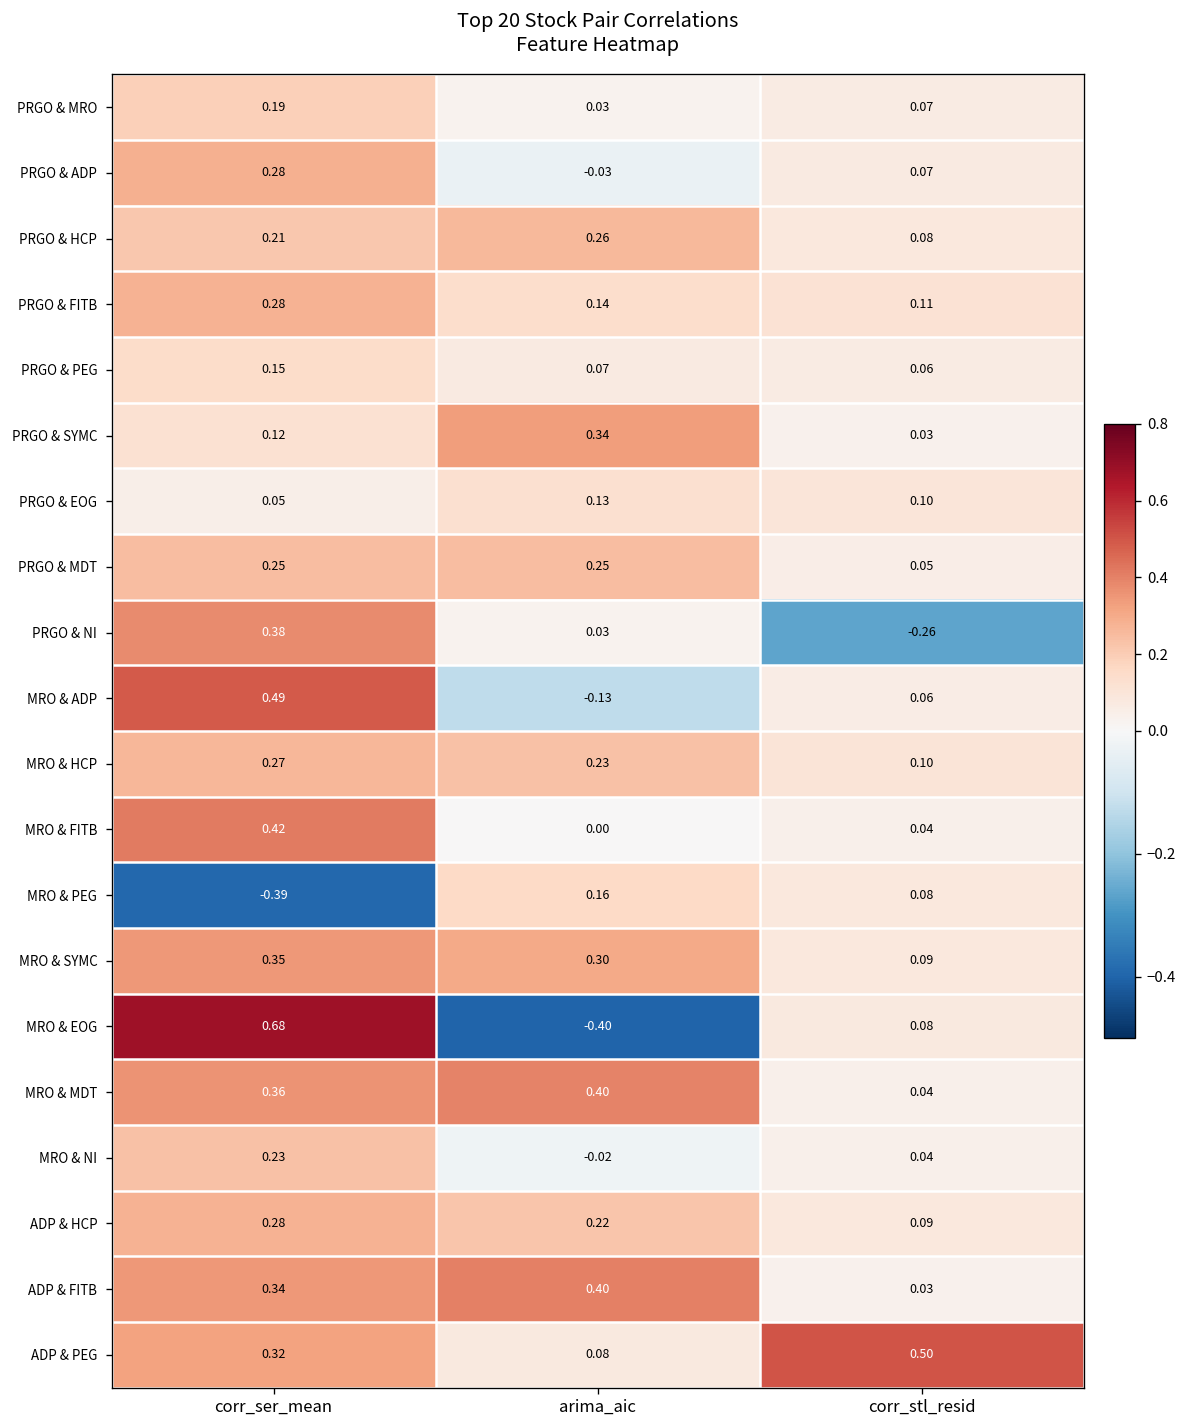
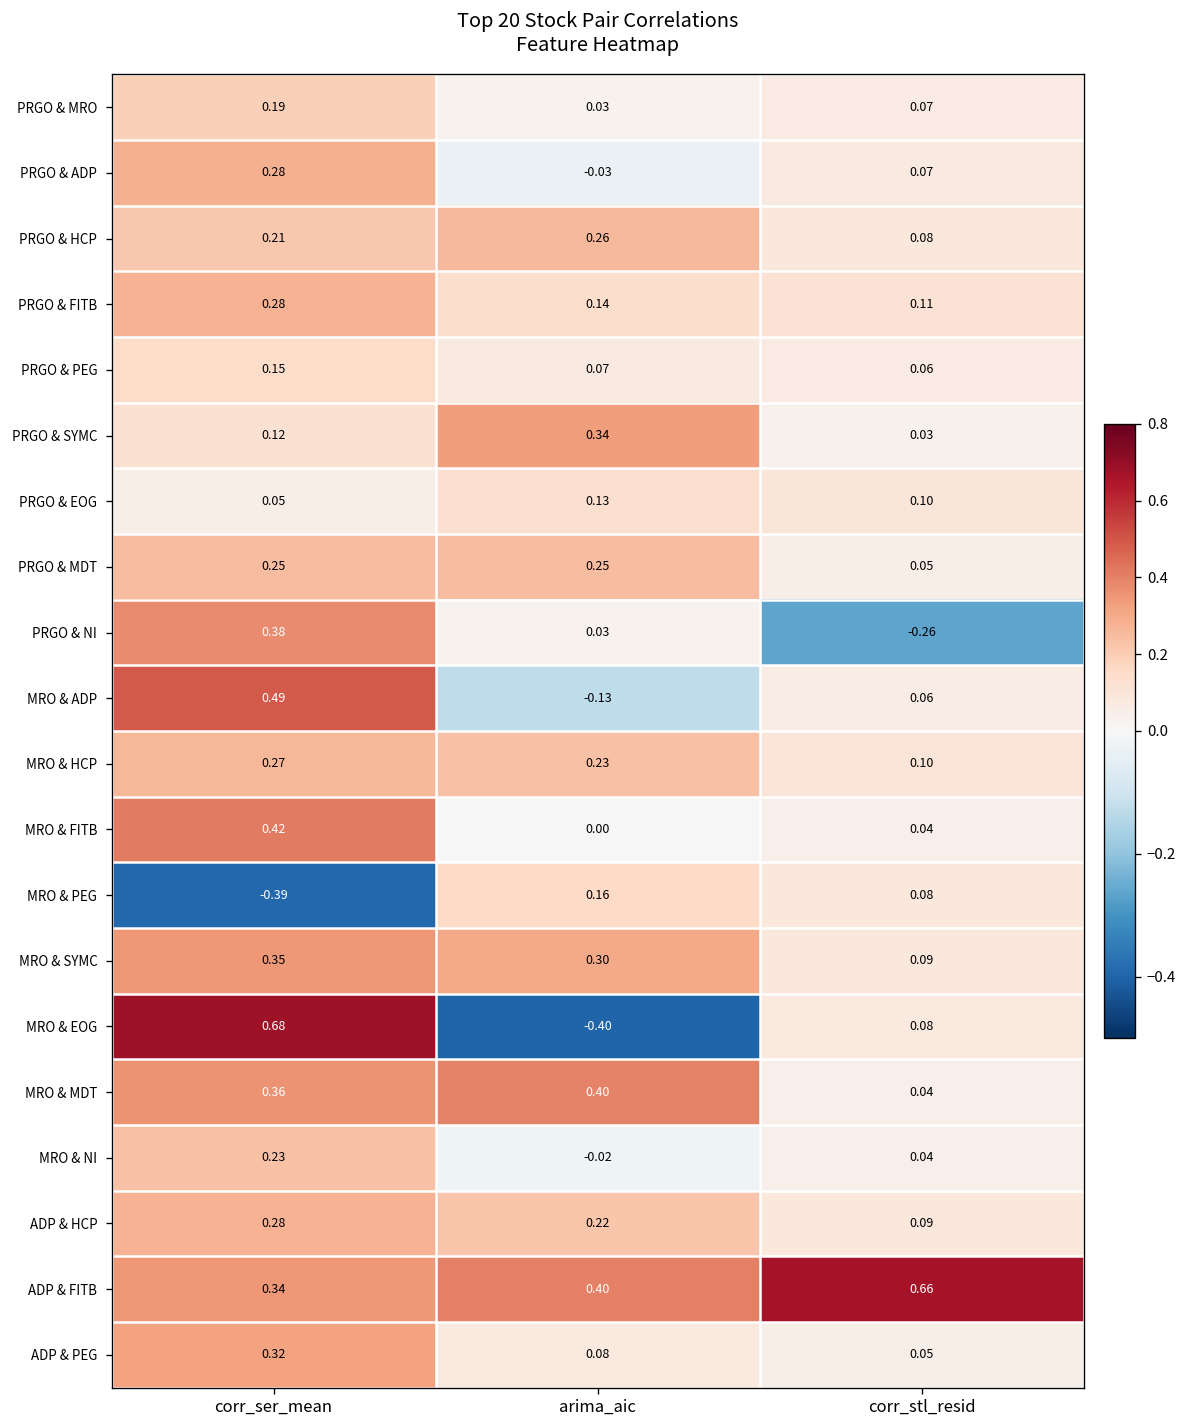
ADP & FITB, corr_stl_resid: 0.03 -> 0.66
ADP & PEG, corr_stl_resid: 0.50 -> 0.05
